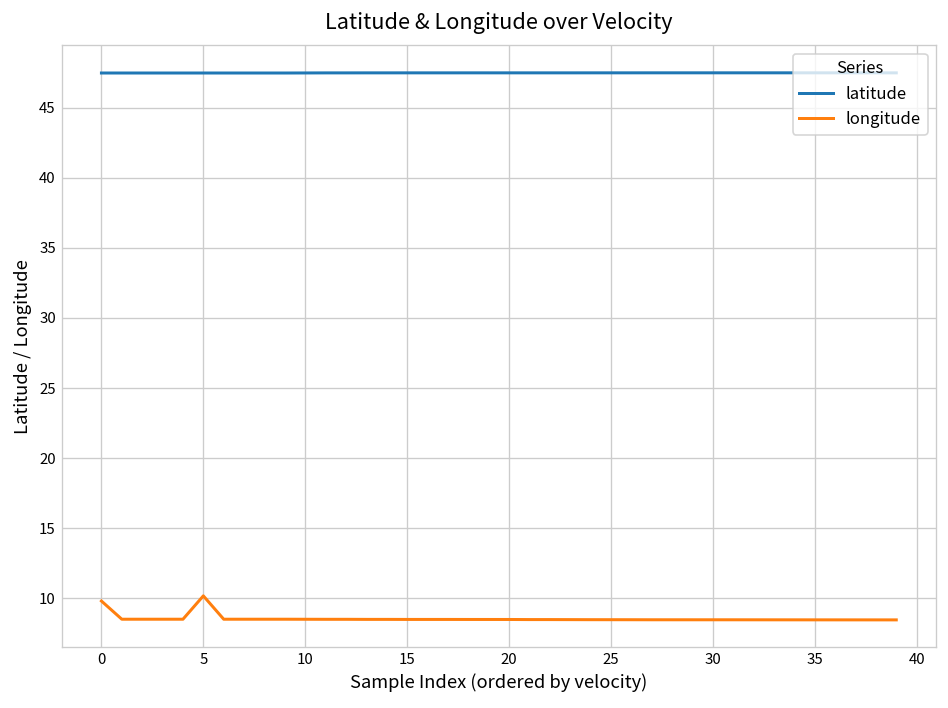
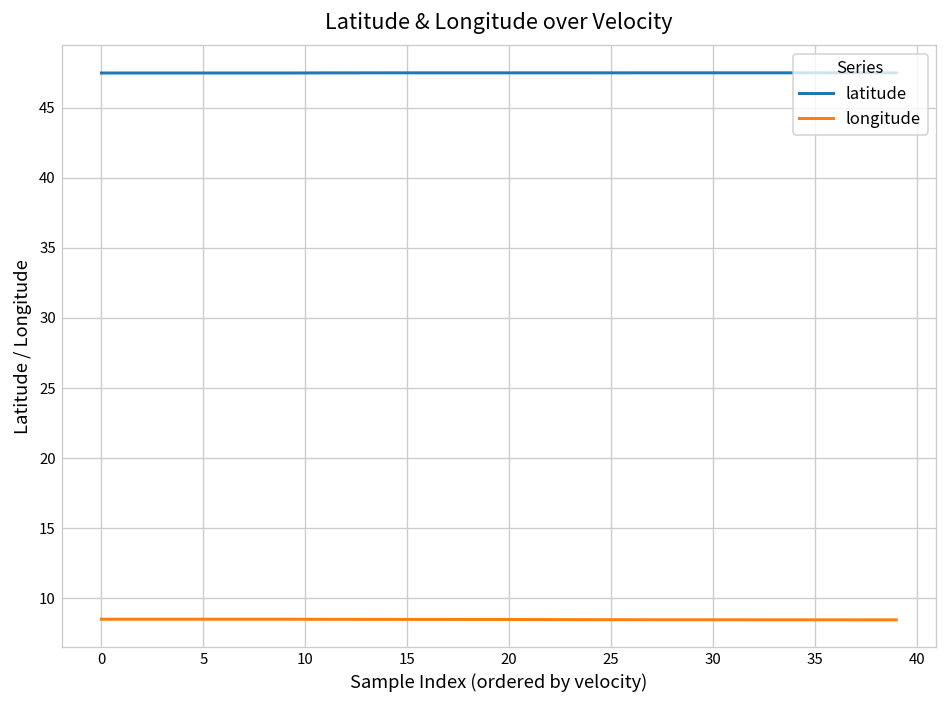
longitude, 0: 9.8 -> 8.5
longitude, 5: 10.2 -> 8.5
